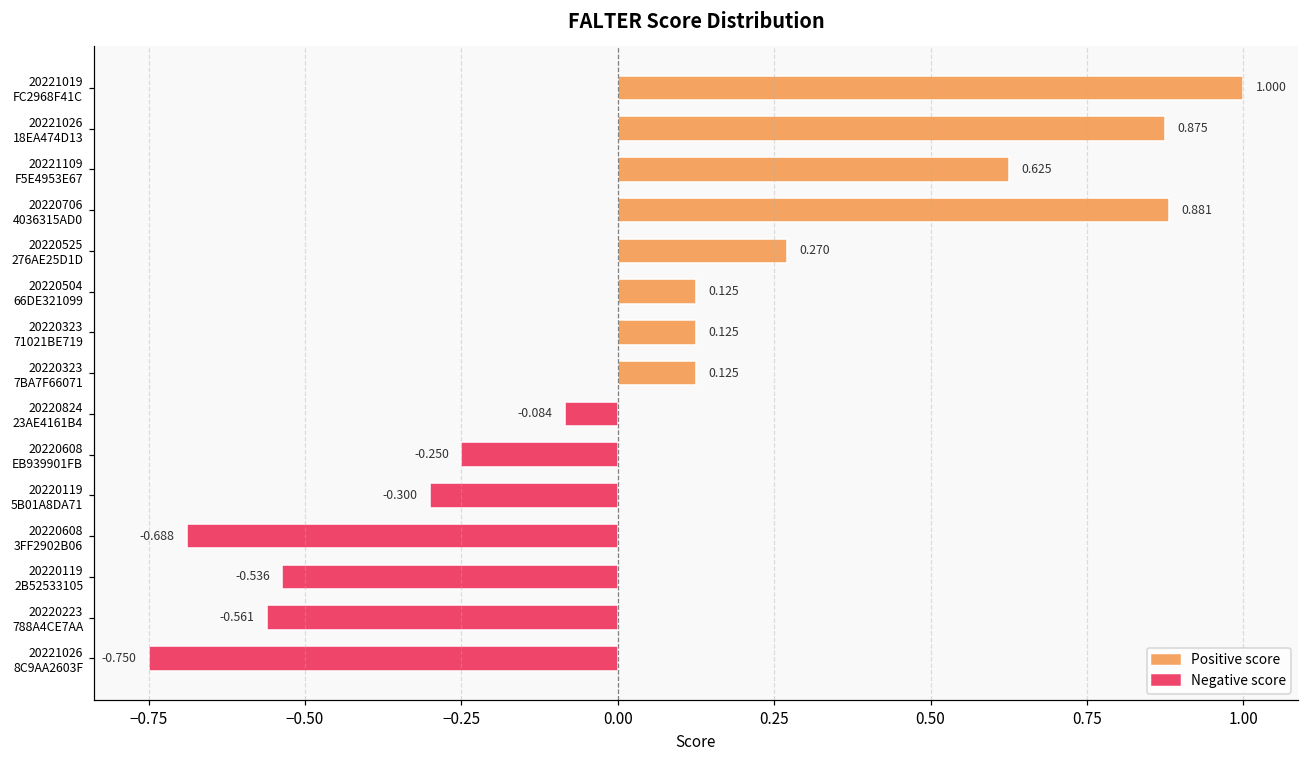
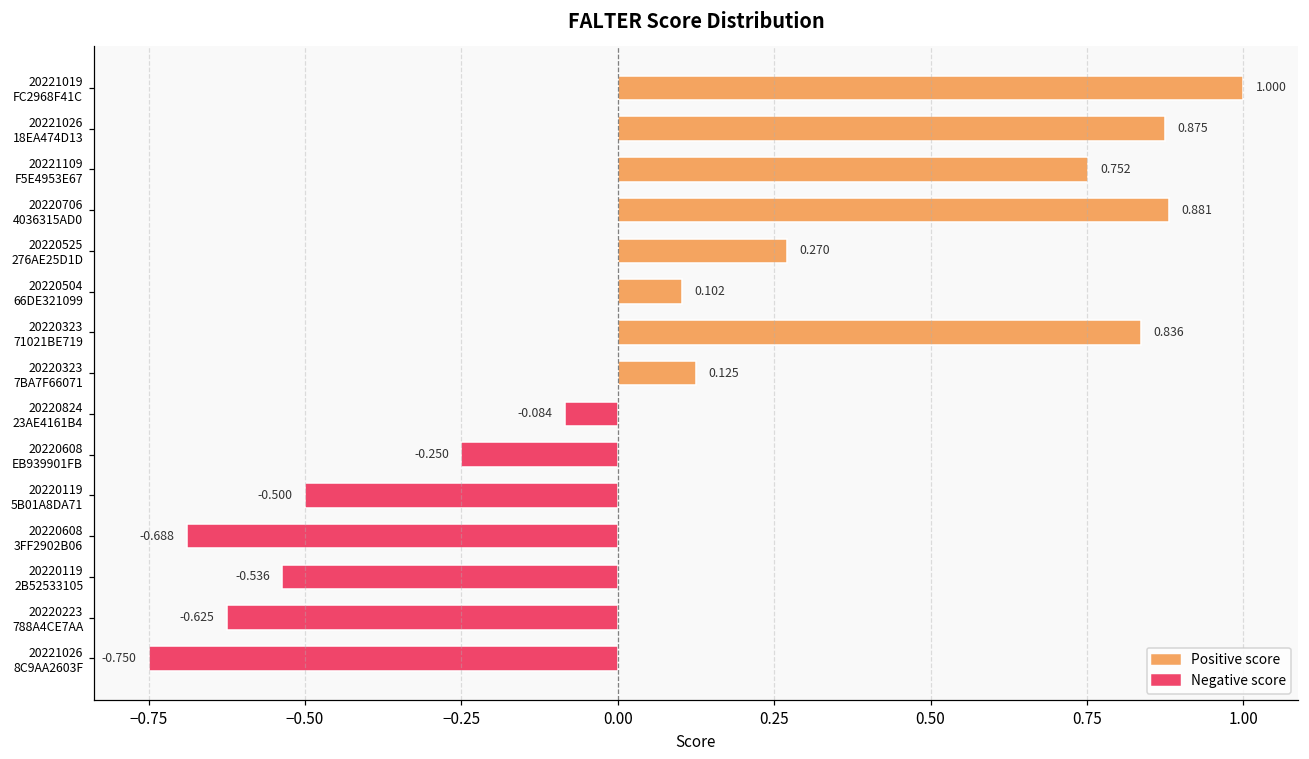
20221109 F5E4953E67: 0.625 -> 0.752
20220504 66DE321099: 0.125 -> 0.102
20220323 71021BE719: 0.125 -> 0.836
20220119 5B01A8DA71: -0.300 -> -0.500
20220223 788A4CE7AA: -0.561 -> -0.625
